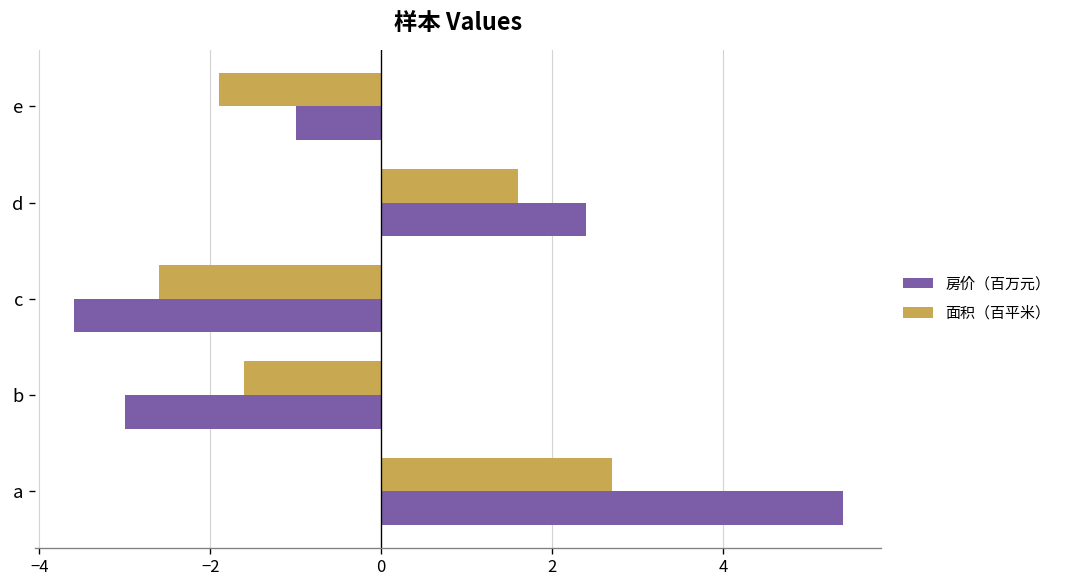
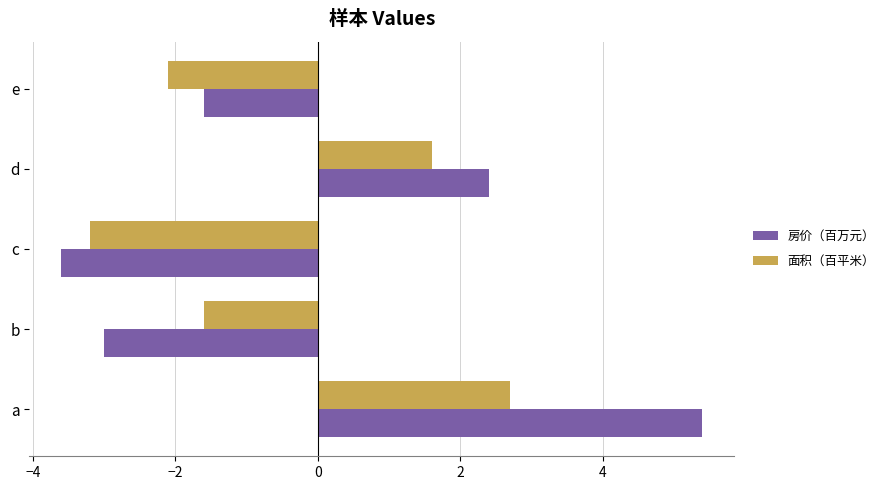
面积（百平米）, e: -1.9 -> -2.1
房价（百万元）, e: -1.0 -> -1.6
面积（百平米）, c: -2.6 -> -3.2
